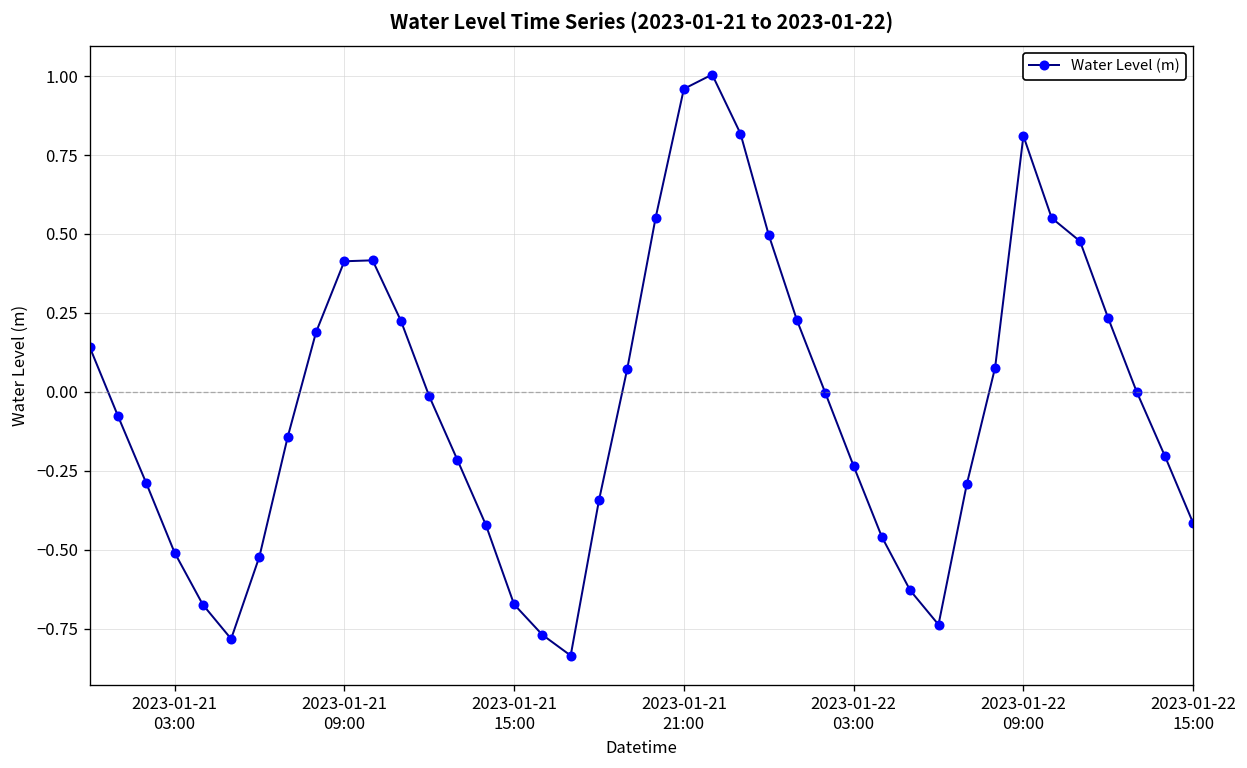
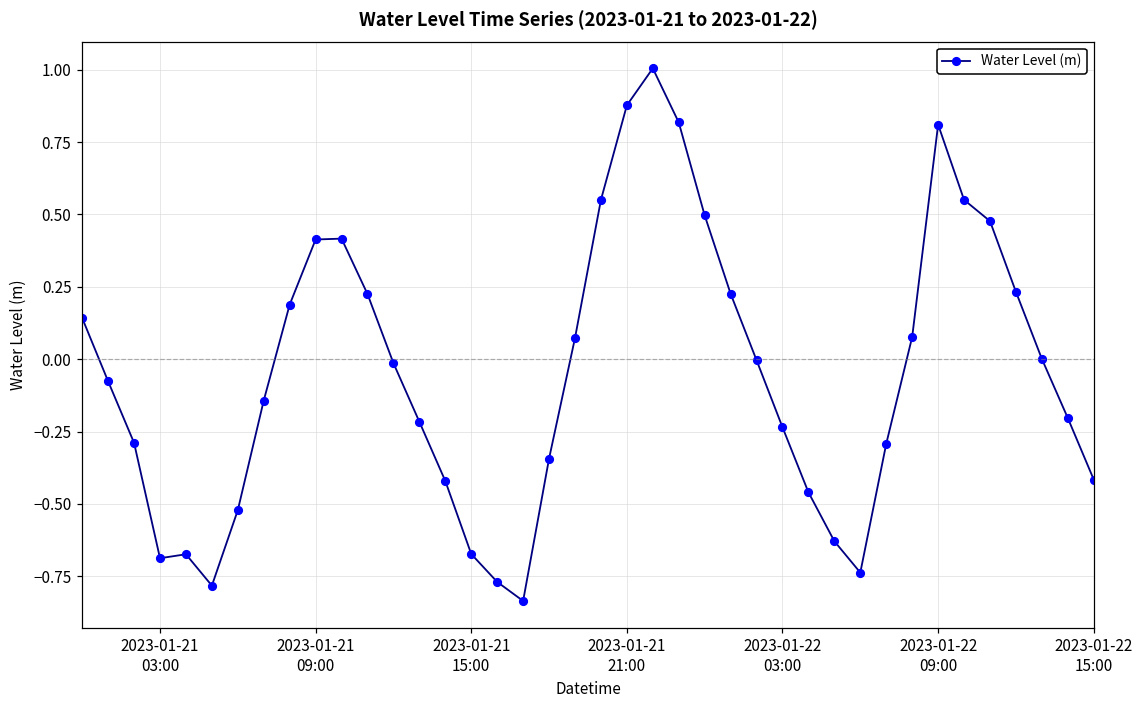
2023-01-21 03:00: -0.51 -> -0.69
2023-01-21 21:00: 0.96 -> 0.88
